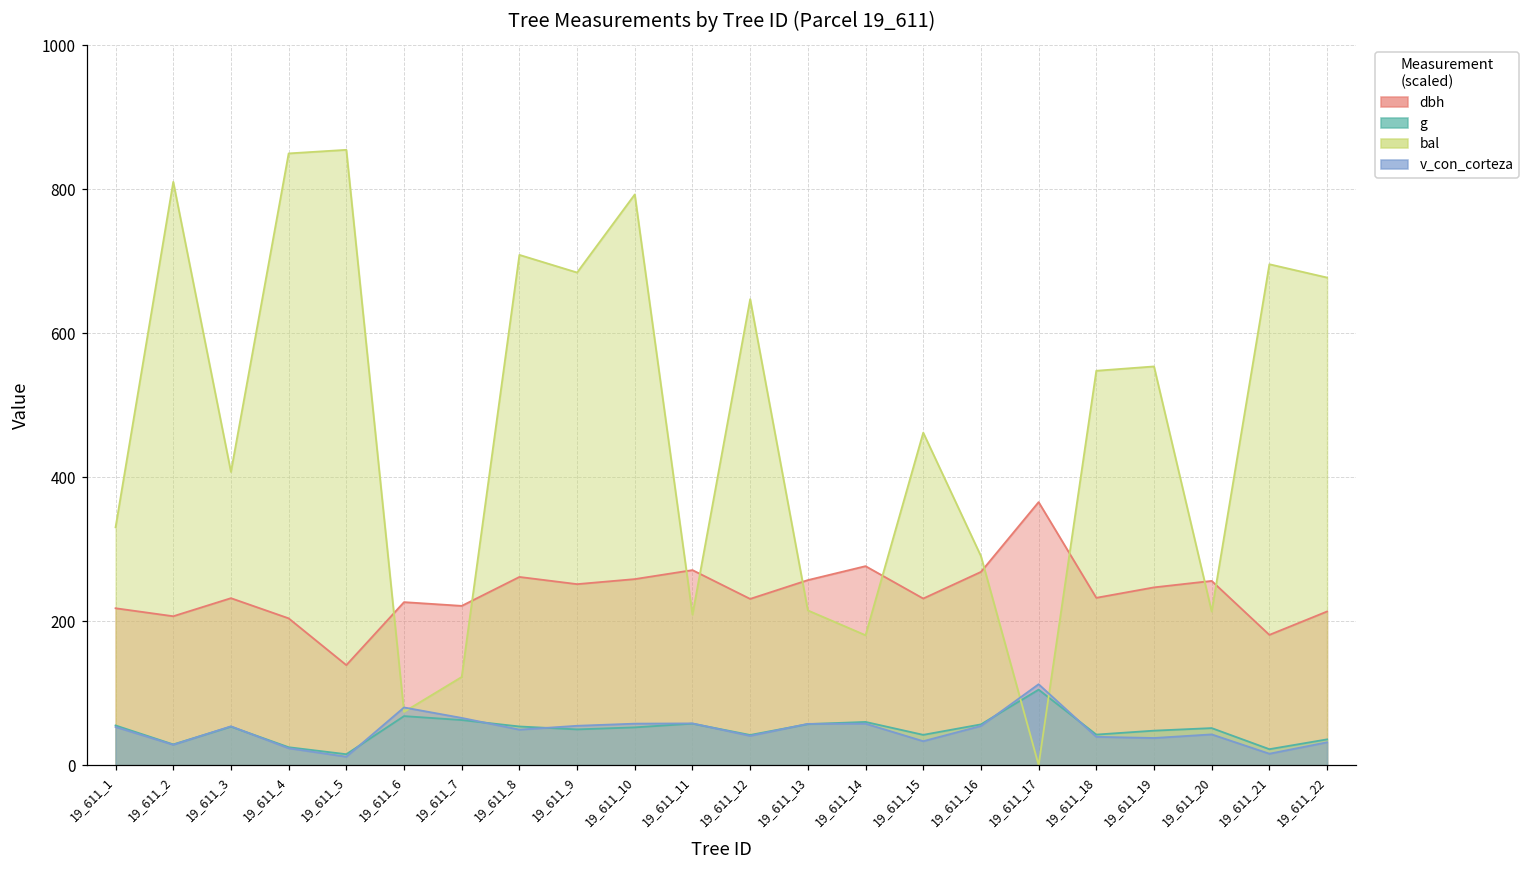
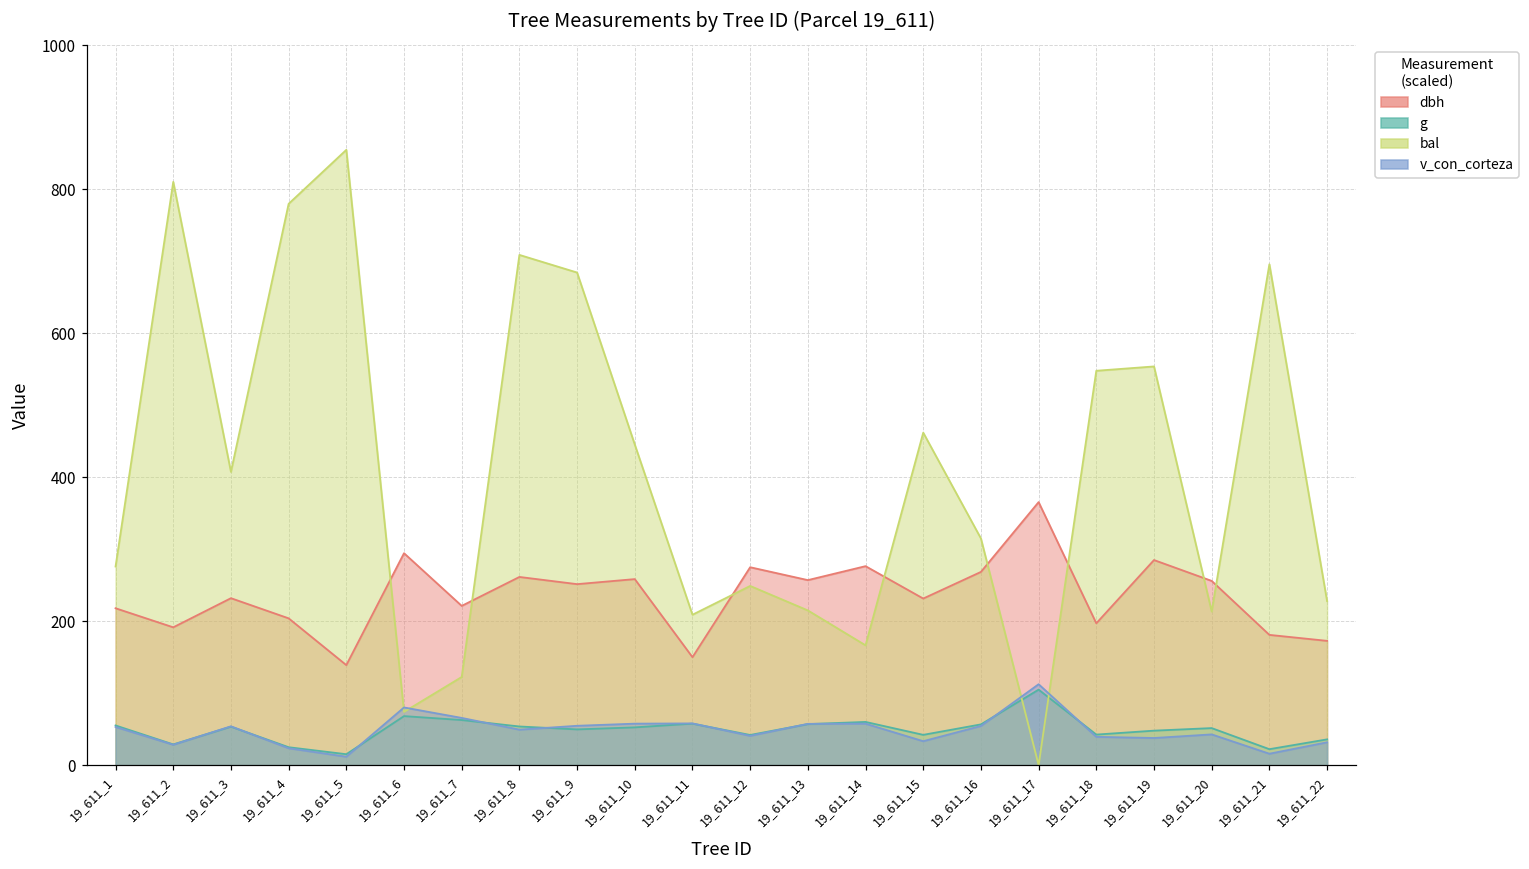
bal, 19_611_1: 330 -> 280
dbh, 19_611_2: 210 -> 190
bal, 19_611_4: 850 -> 780
dbh, 19_611_6: 230 -> 290
bal, 19_611_10: 790 -> 450
dbh, 19_611_11: 270 -> 150
dbh, 19_611_12: 230 -> 280
bal, 19_611_12: 650 -> 250
bal, 19_611_14: 180 -> 170
bal, 19_611_16: 290 -> 320
dbh, 19_611_18: 230 -> 200
dbh, 19_611_19: 250 -> 290
dbh, 19_611_22: 210 -> 170
bal, 19_611_22: 680 -> 230
